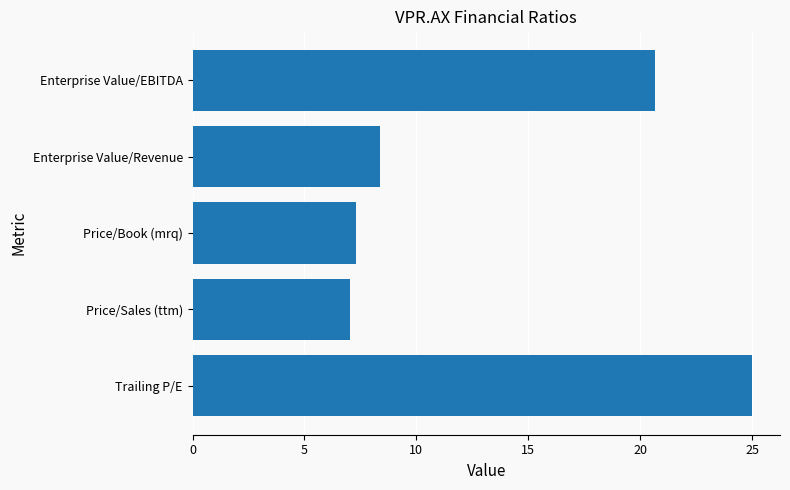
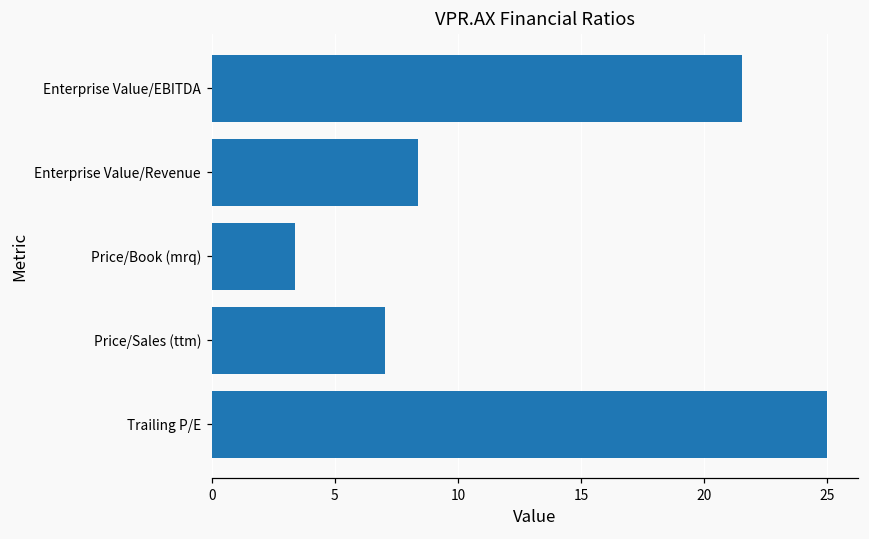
Enterprise Value/EBITDA: 20.7 -> 21.6
Price/Book (mrq): 7.3 -> 3.4
